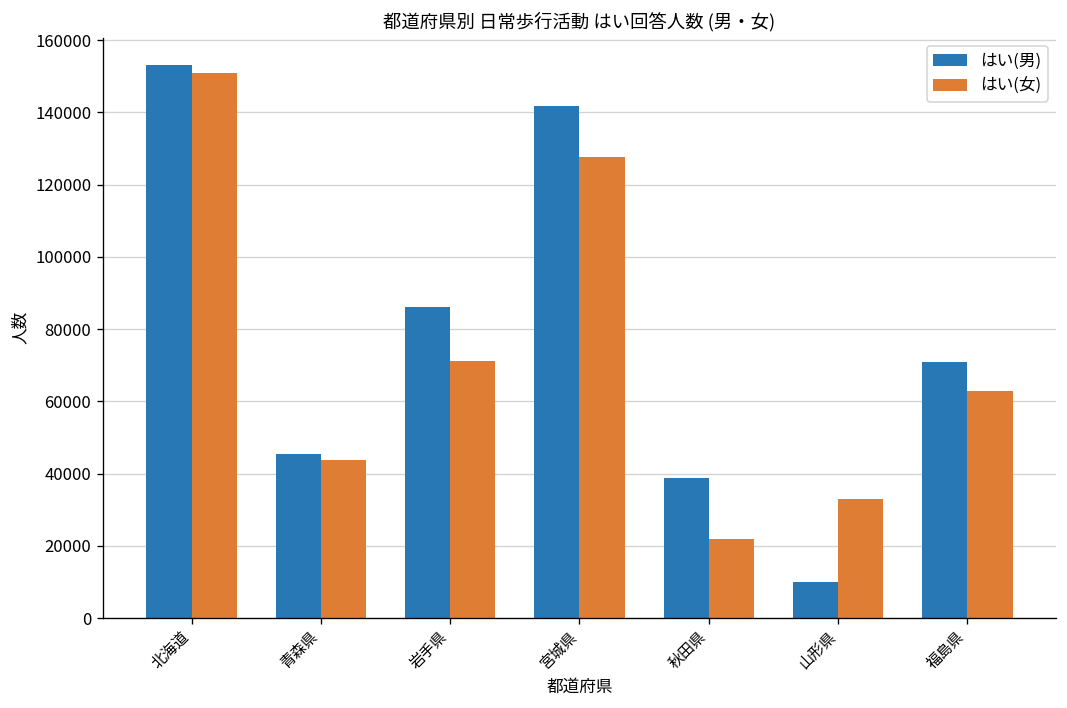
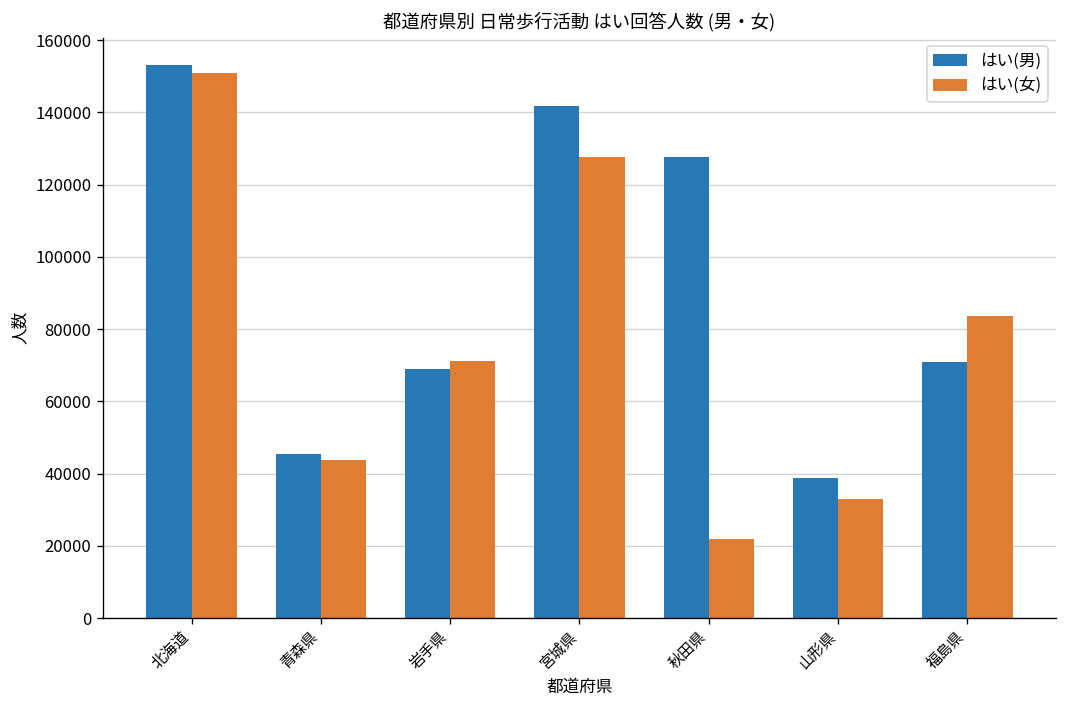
はい(男), 岩手県: 86000 -> 69000
はい(男), 秋田県: 39000 -> 128000
はい(男), 山形県: 10000 -> 39000
はい(女), 福島県: 63000 -> 84000
